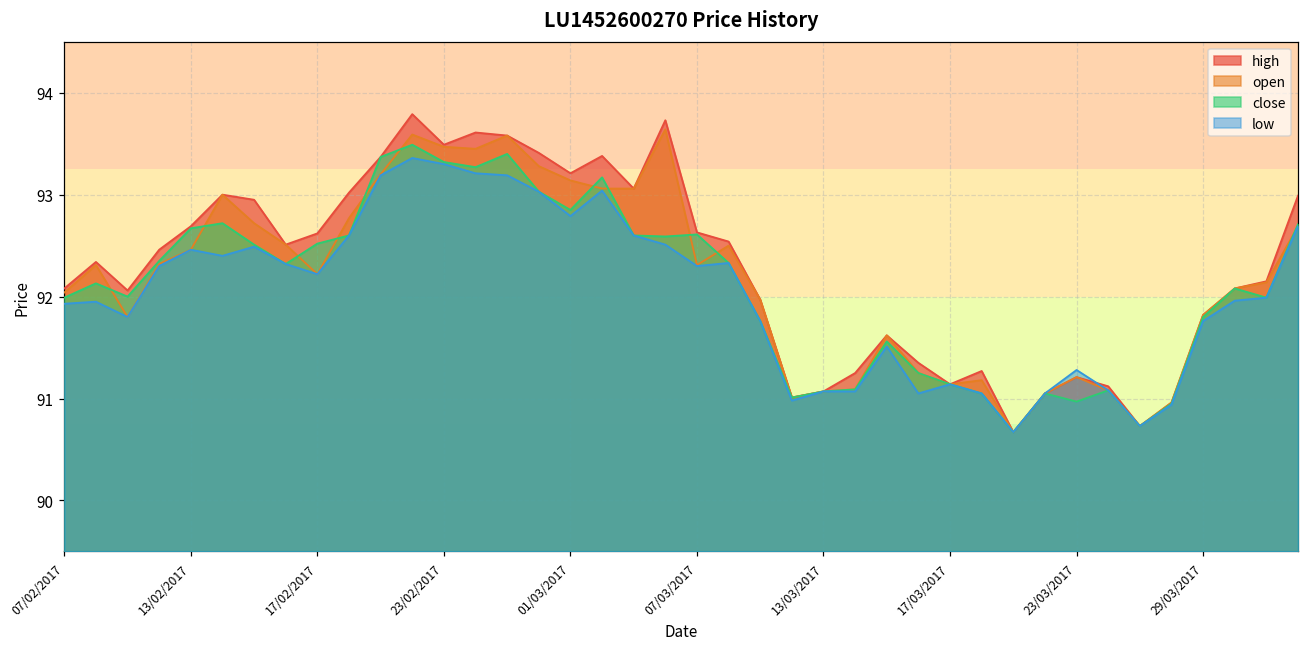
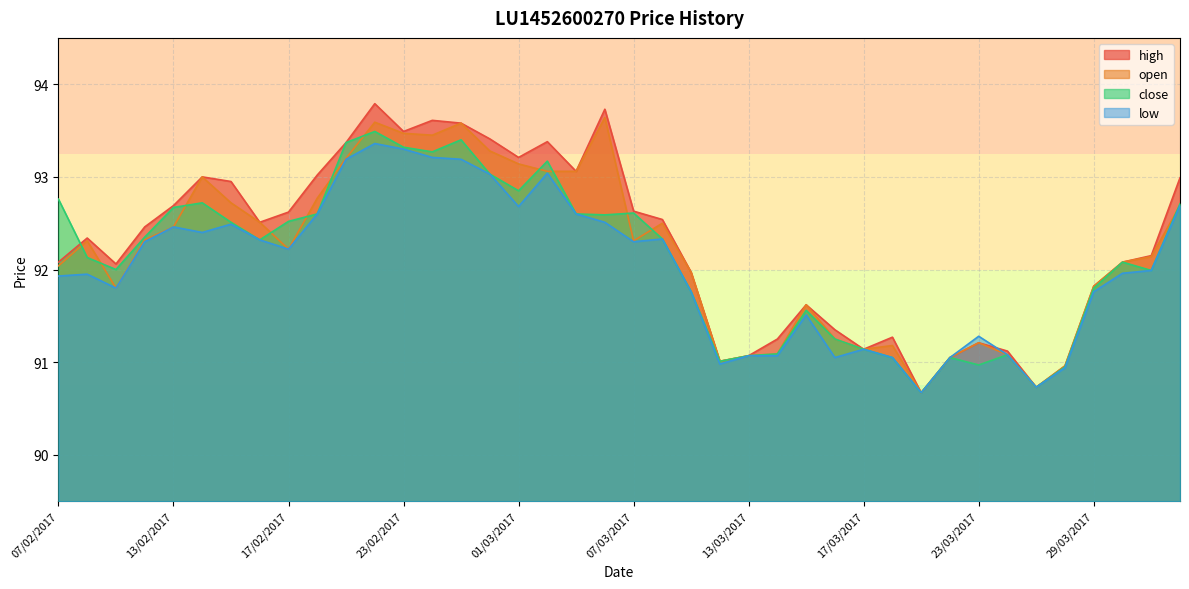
close, 07/02/2017: 92.0 -> 92.8
low, 01/03/2017: 92.8 -> 92.7
